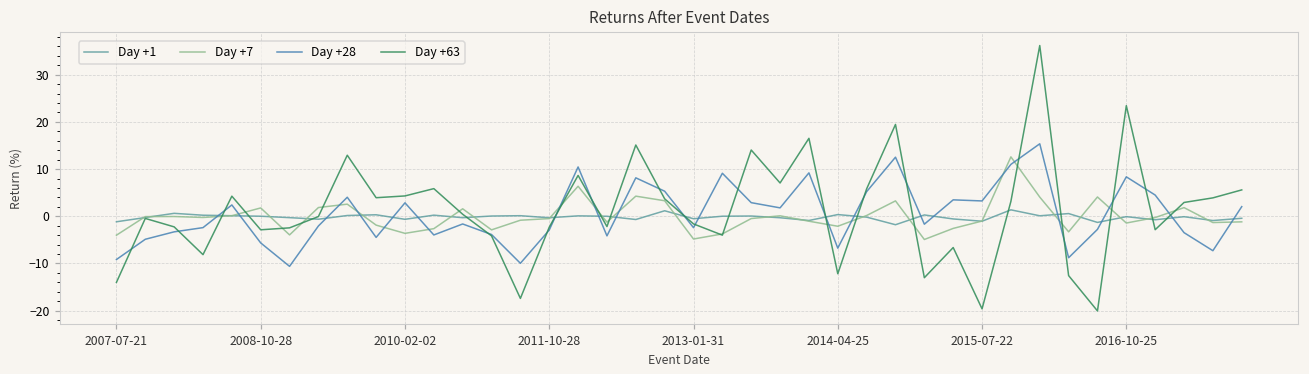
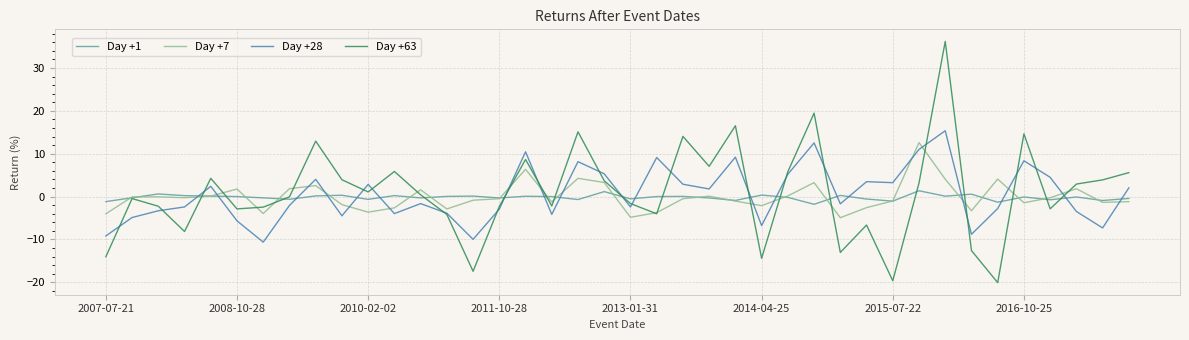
Day +63, 2010-02-02: 4 -> 1
Day +63, 2014-04-25: -12 -> -14
Day +63, 2016-10-25: 23 -> 15
